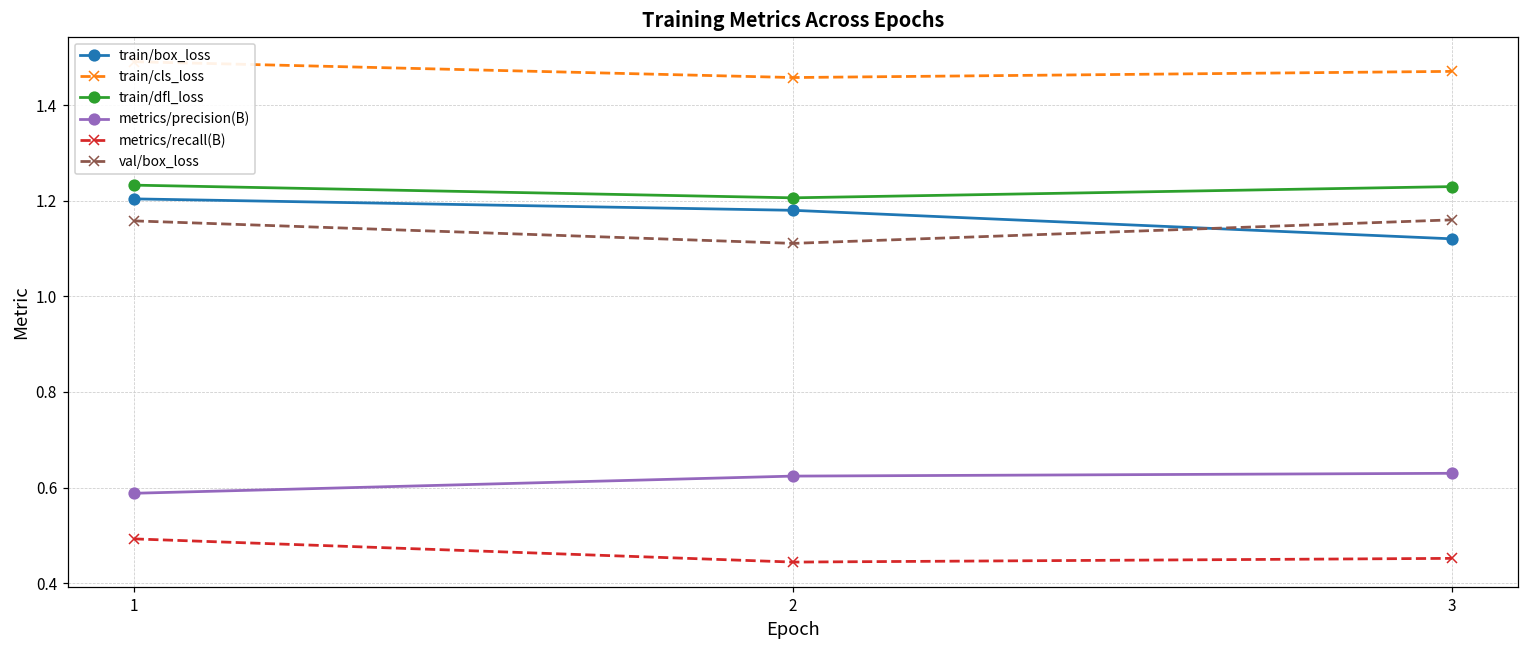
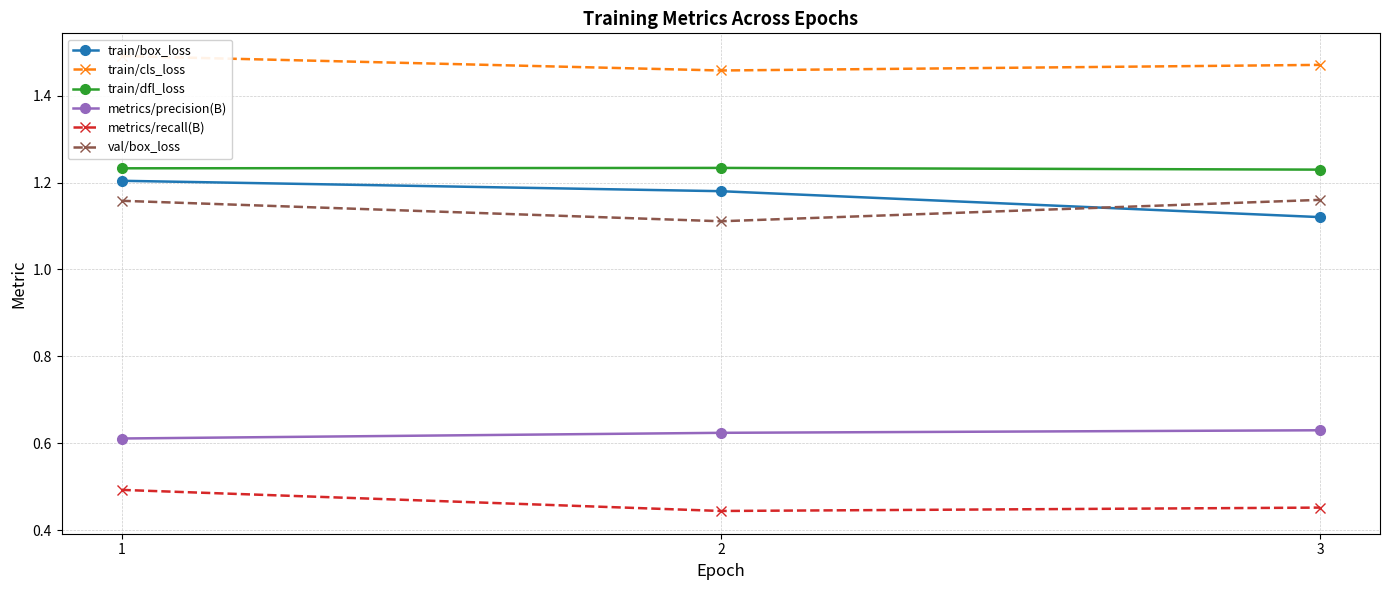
metrics/precision(B), 1: 0.59 -> 0.61
train/dfl_loss, 2: 1.21 -> 1.23
